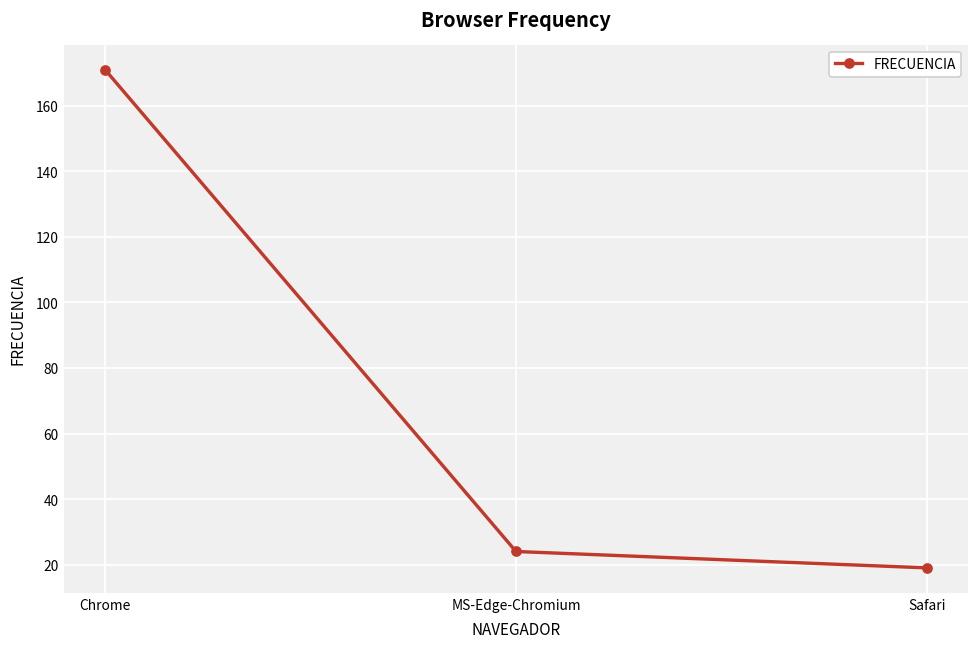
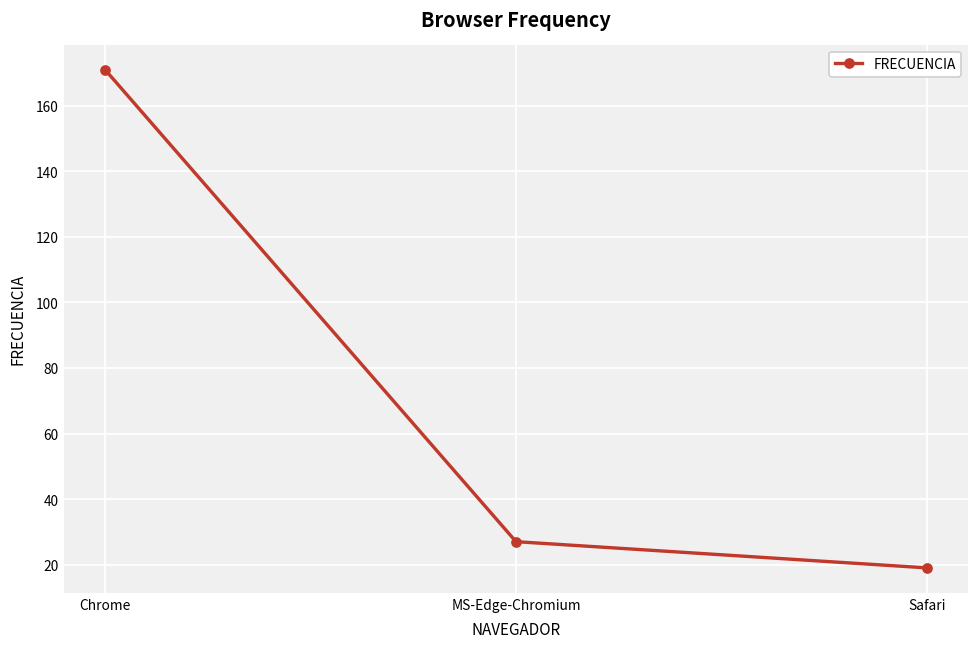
MS-Edge-Chromium: 24 -> 27
